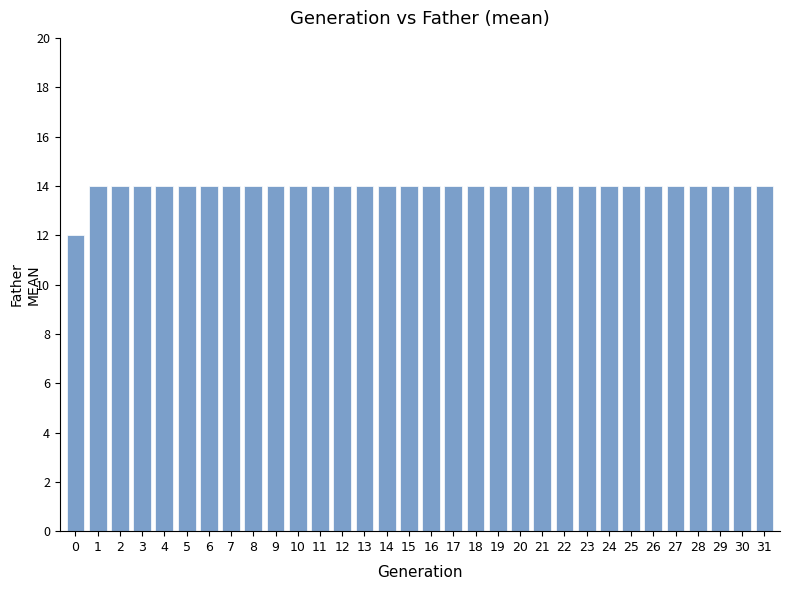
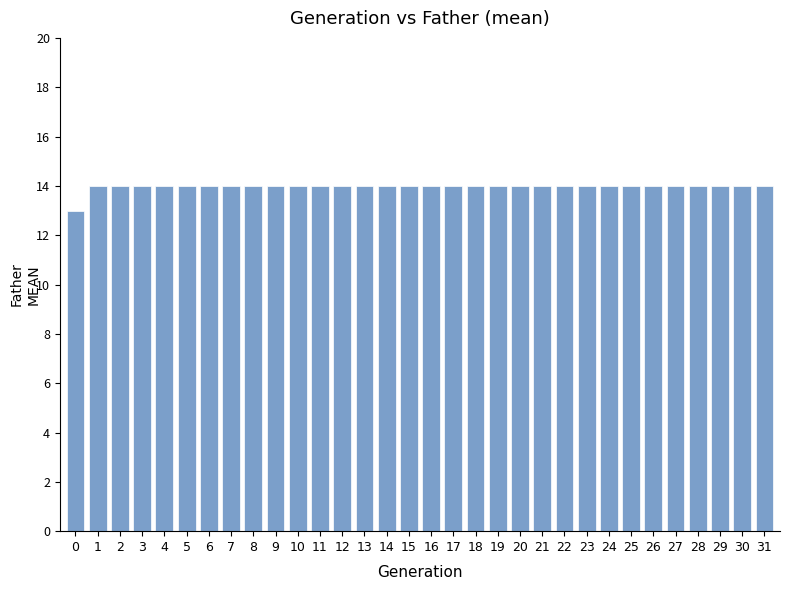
0: 12 -> 13
